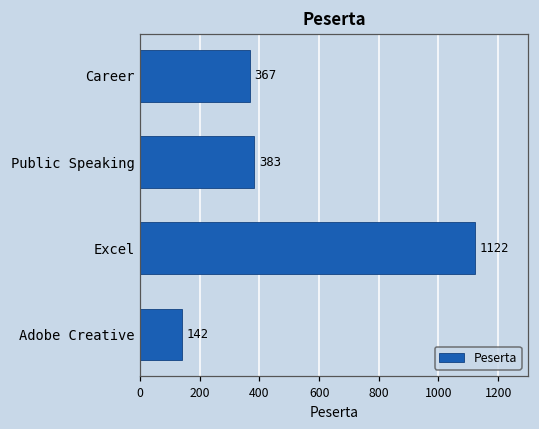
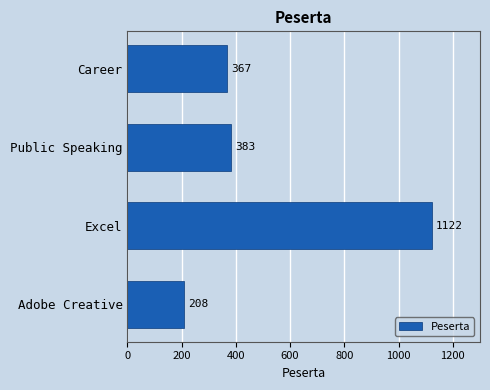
Adobe Creative: 142 -> 208
